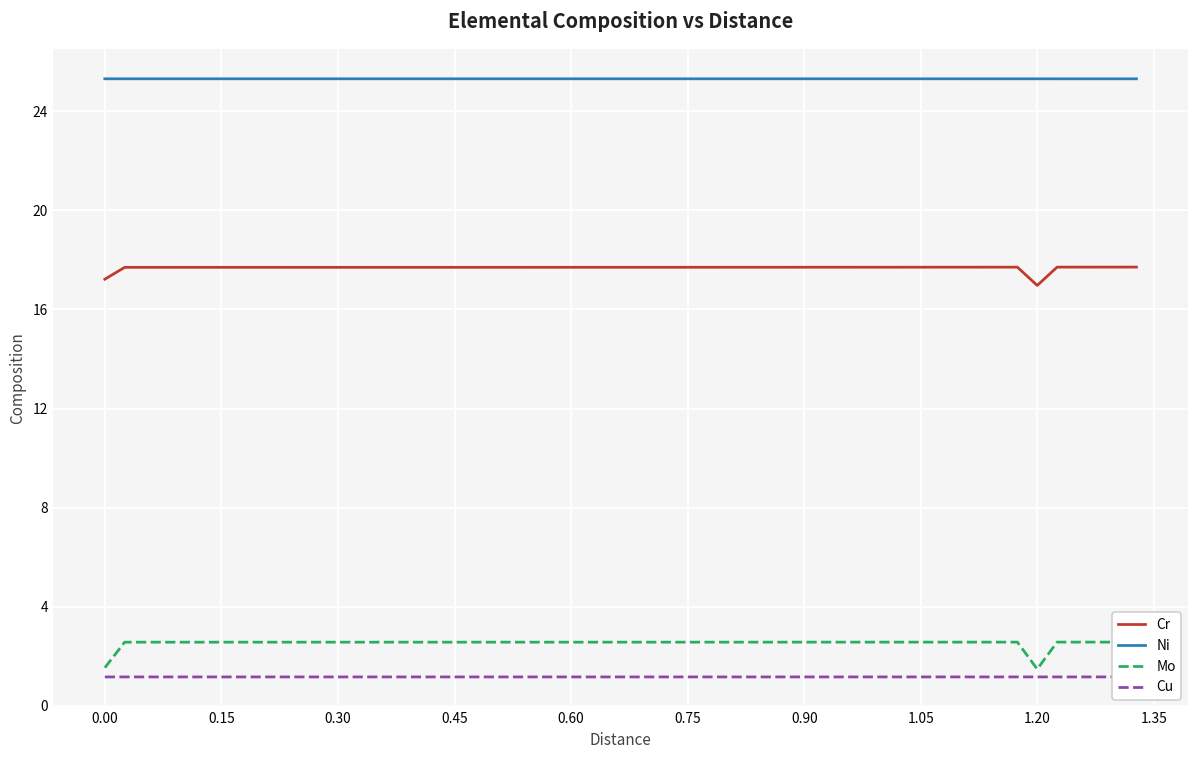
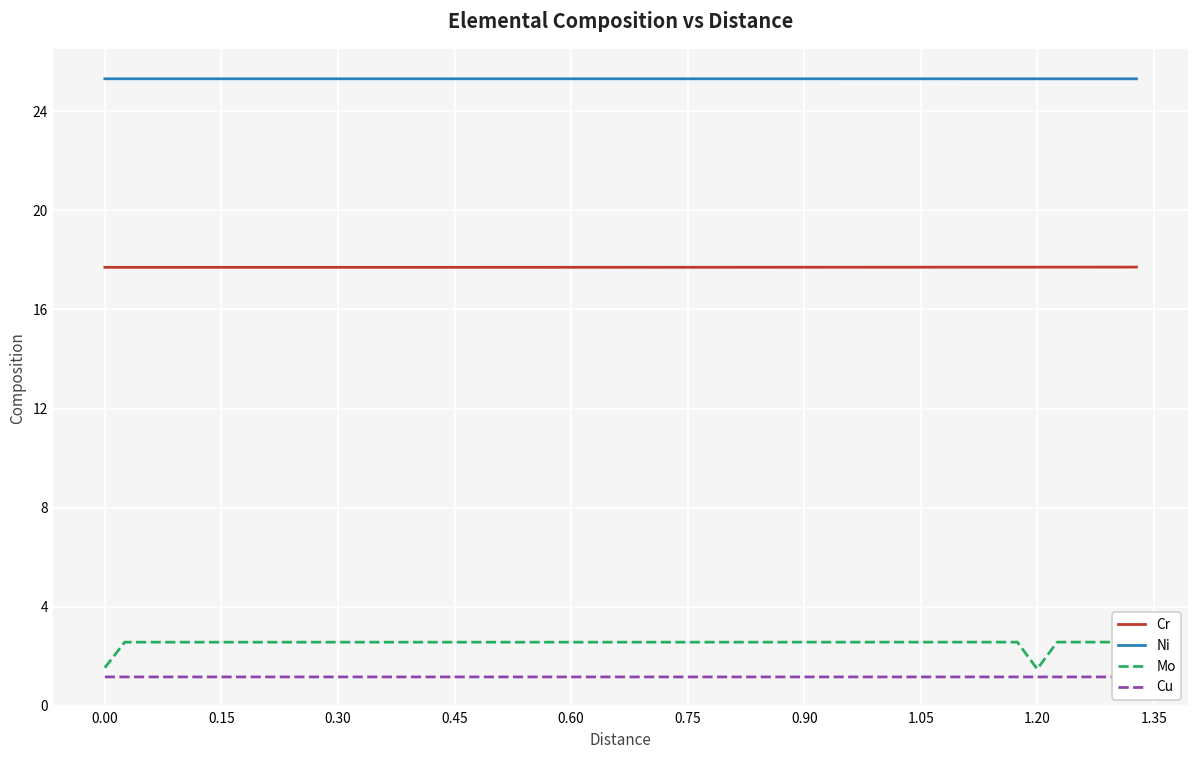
Cr, 0.00: 17.2 -> 17.7
Cr, 1.20: 17.0 -> 17.7
